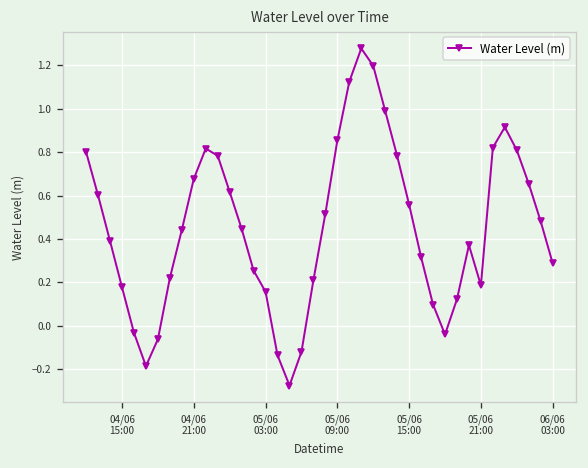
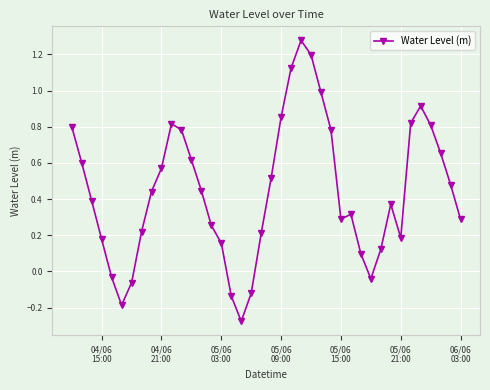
04/06 21:00: 0.68 -> 0.57
05/06 15:00: 0.56 -> 0.29
